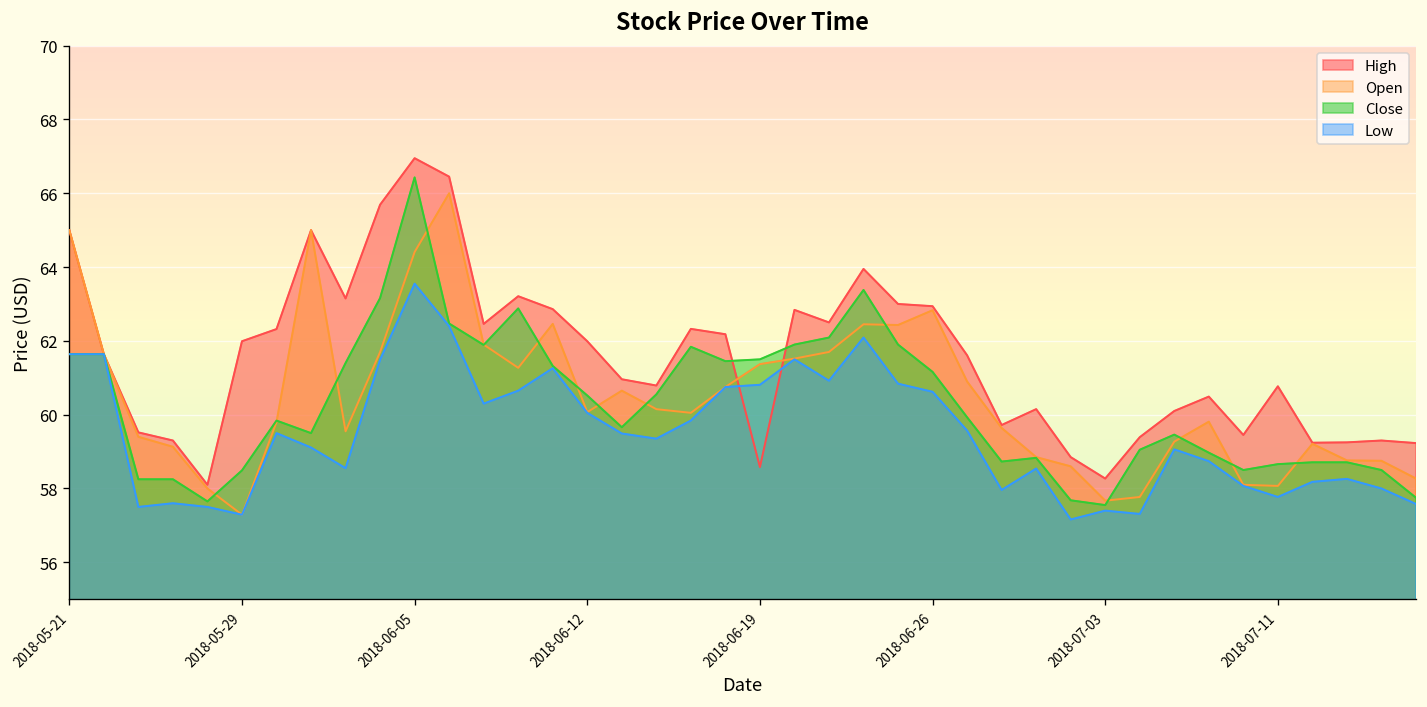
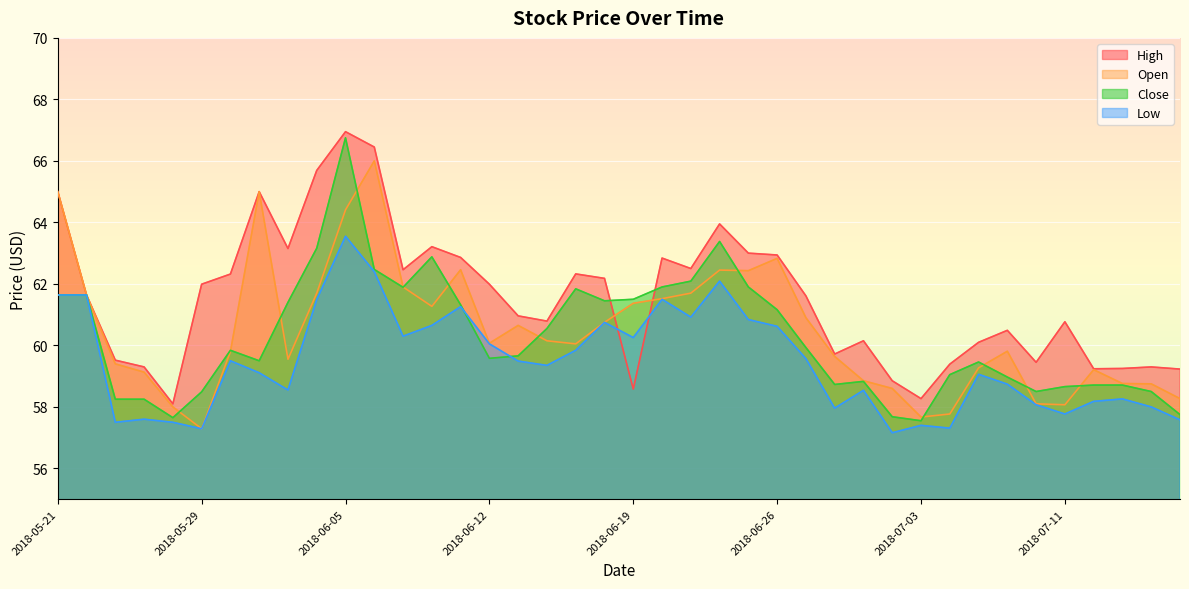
Close, 2018-06-05: 66.4 -> 66.8
Close, 2018-06-12: 60.5 -> 59.6
Low, 2018-06-19: 60.8 -> 60.3
